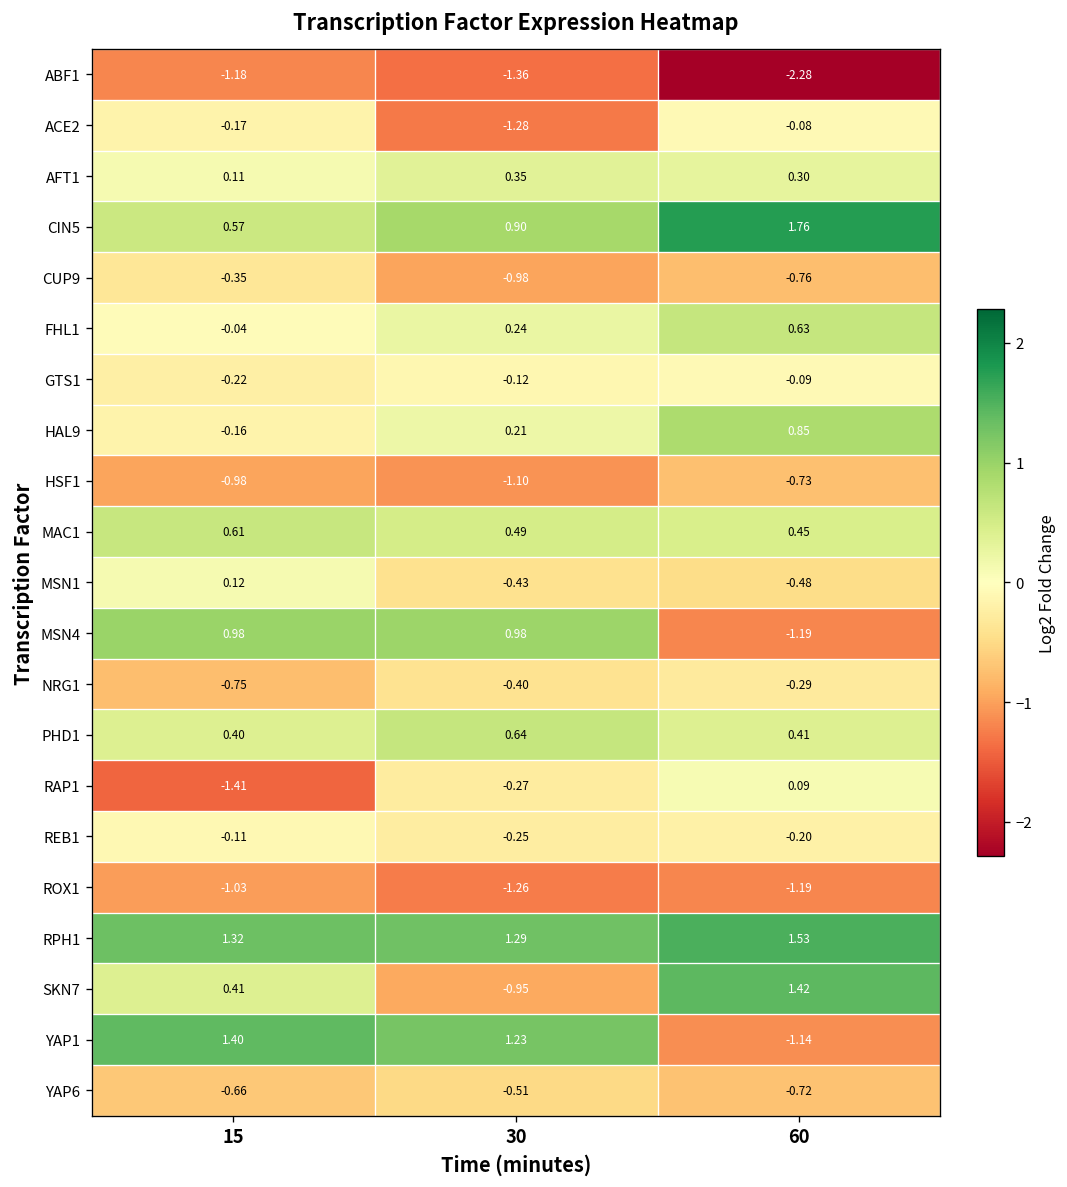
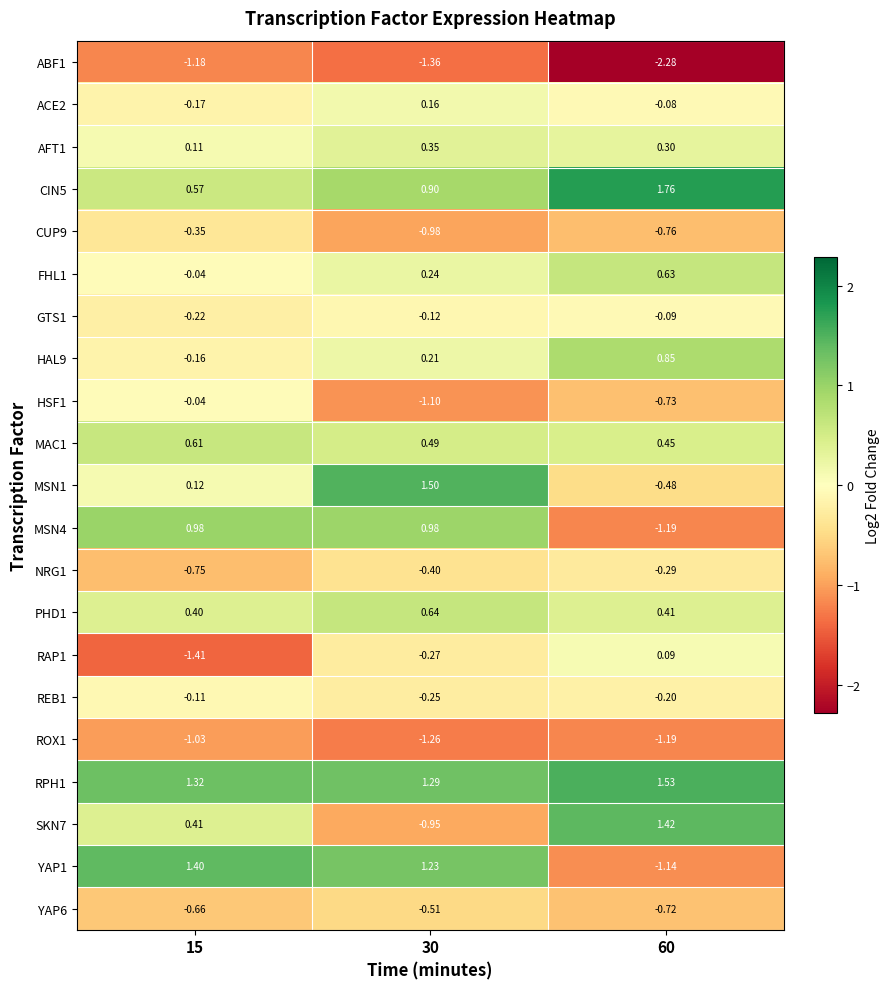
ACE2, 30: -1.28 -> 0.16
HSF1, 15: -0.98 -> -0.04
MSN1, 30: -0.43 -> 1.50
